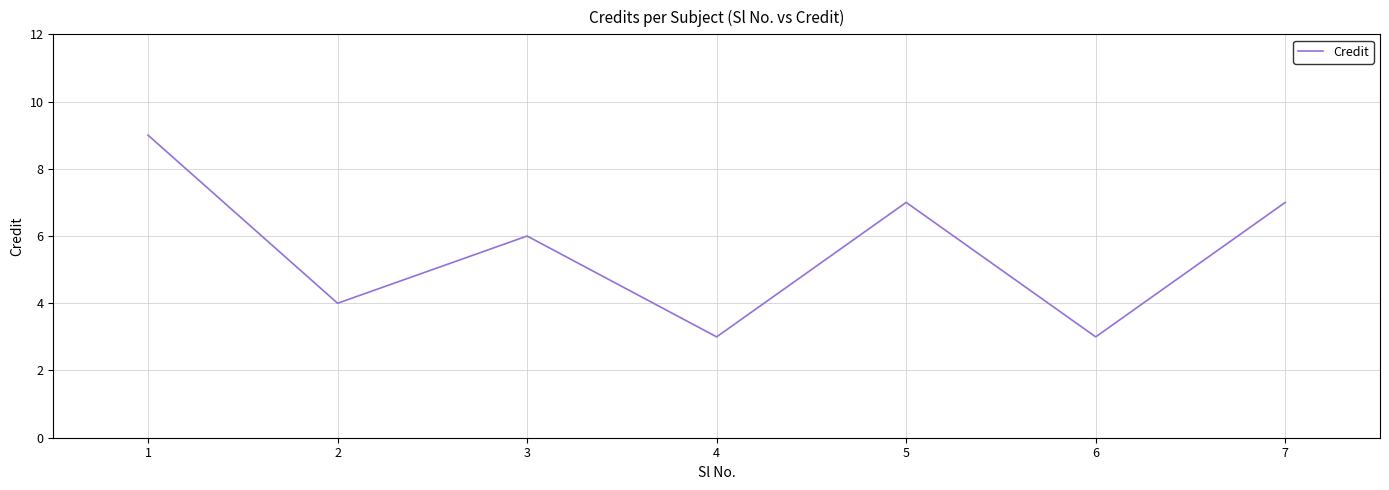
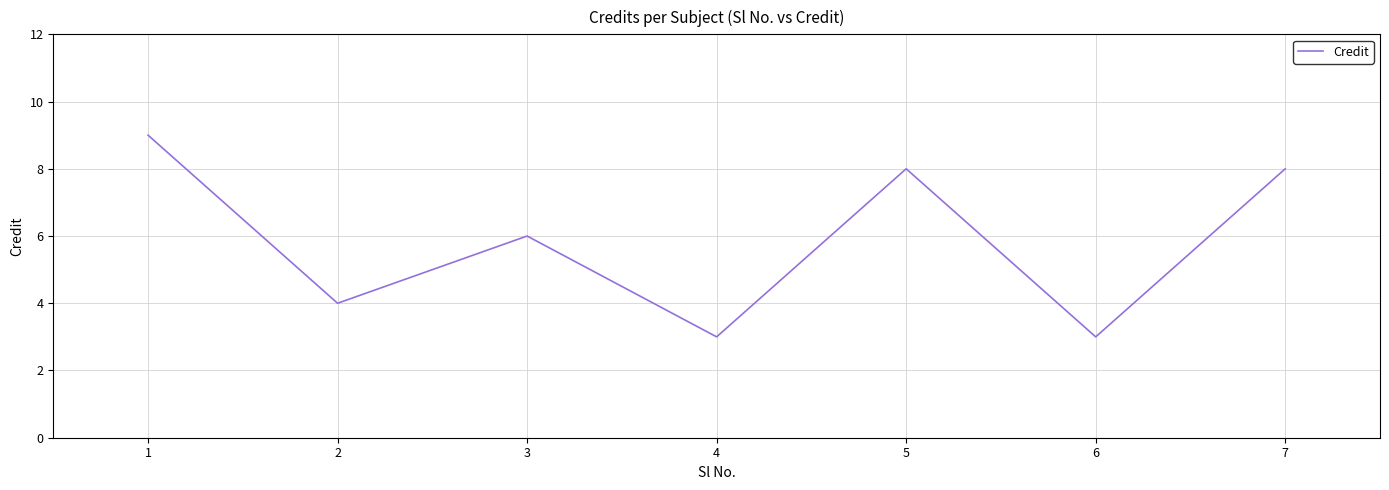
5: 7 -> 8
7: 7 -> 8
